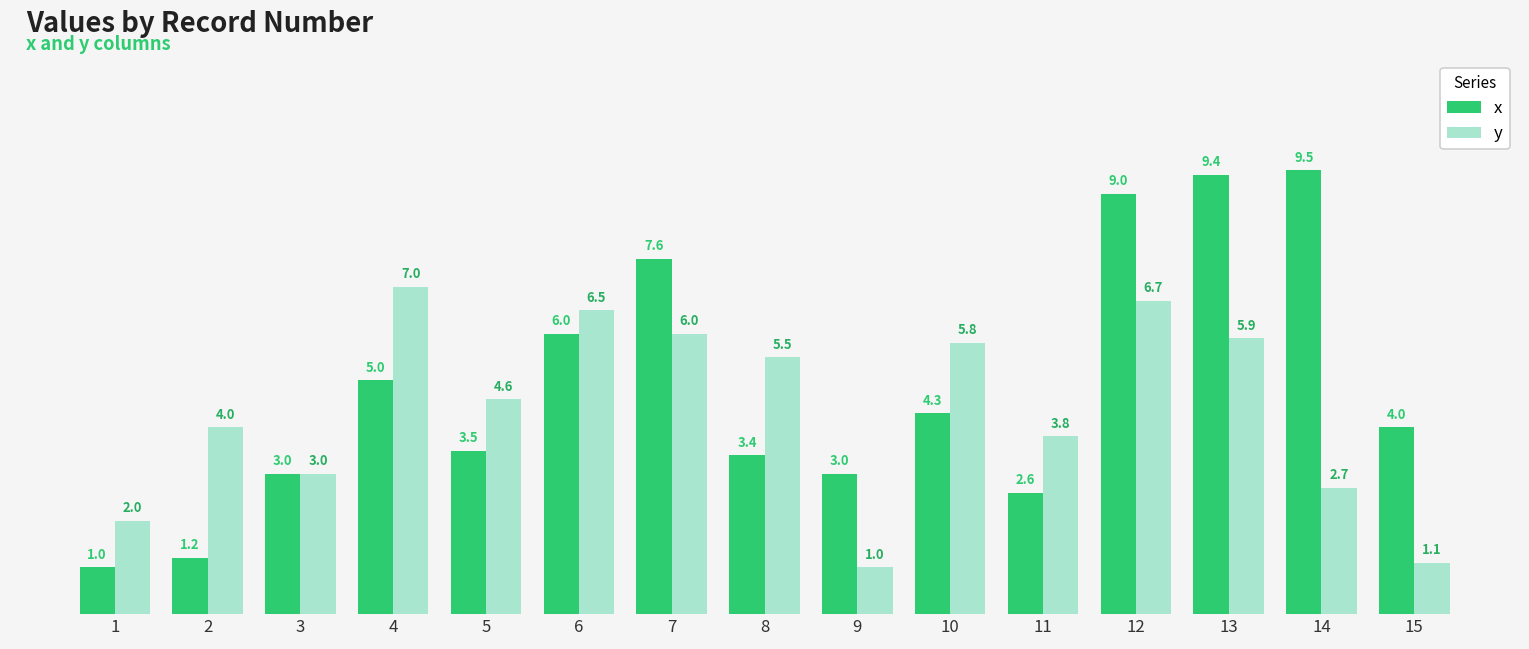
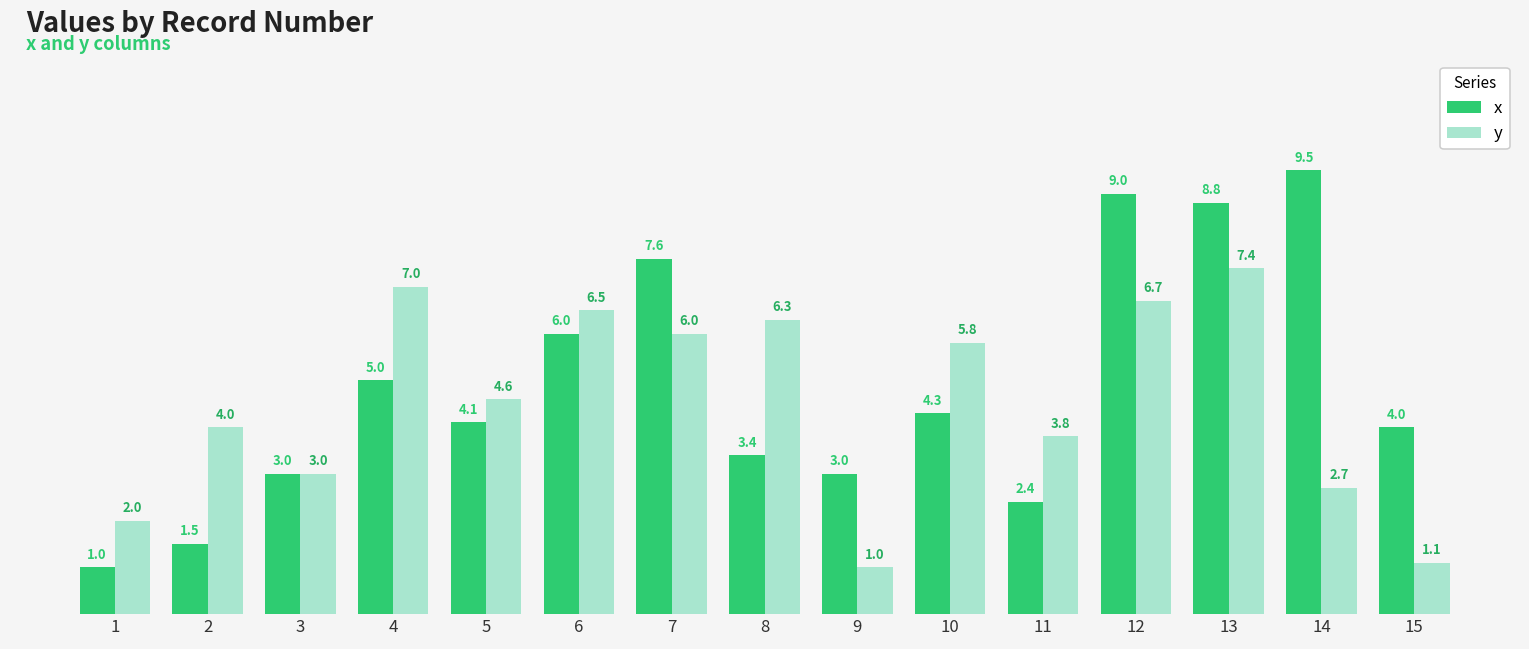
x, 2: 1.2 -> 1.5
x, 5: 3.5 -> 4.1
y, 8: 5.5 -> 6.3
x, 11: 2.6 -> 2.4
x, 13: 9.4 -> 8.8
y, 13: 5.9 -> 7.4
